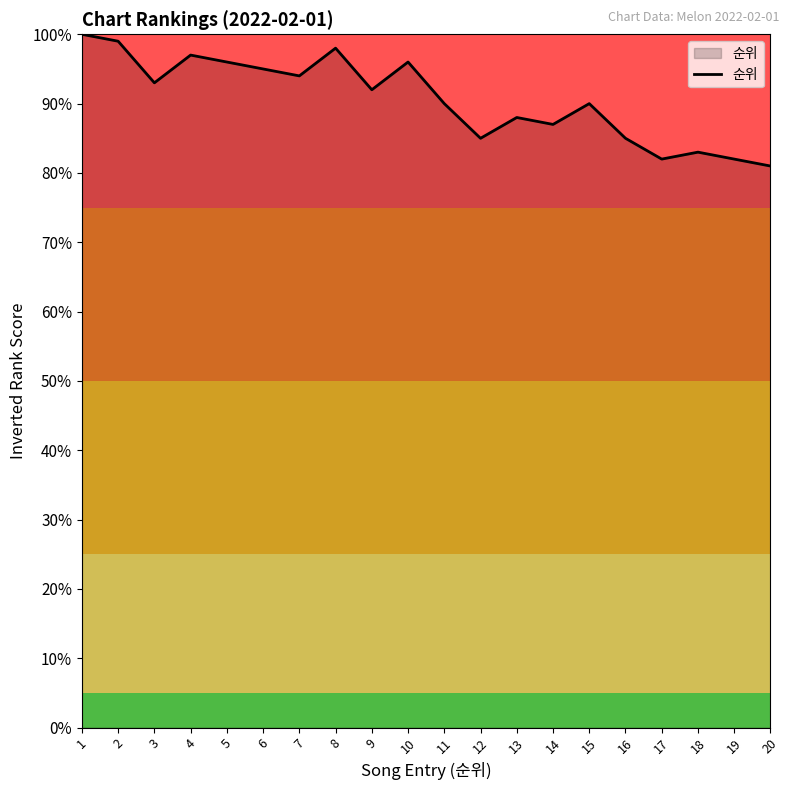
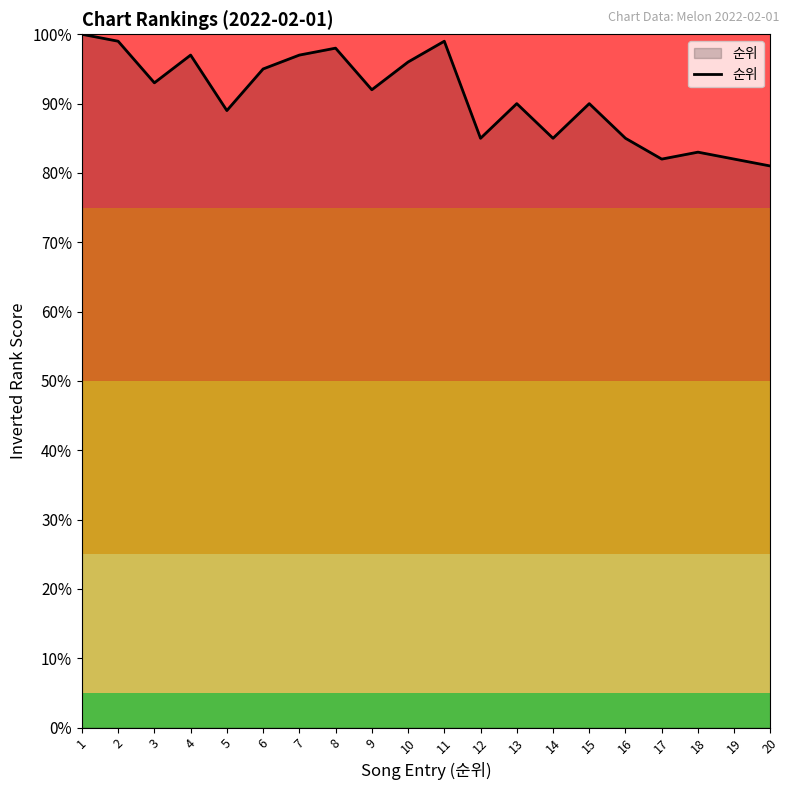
5: 96% -> 89%
7: 94% -> 97%
11: 90% -> 99%
13: 88% -> 90%
14: 87% -> 85%
